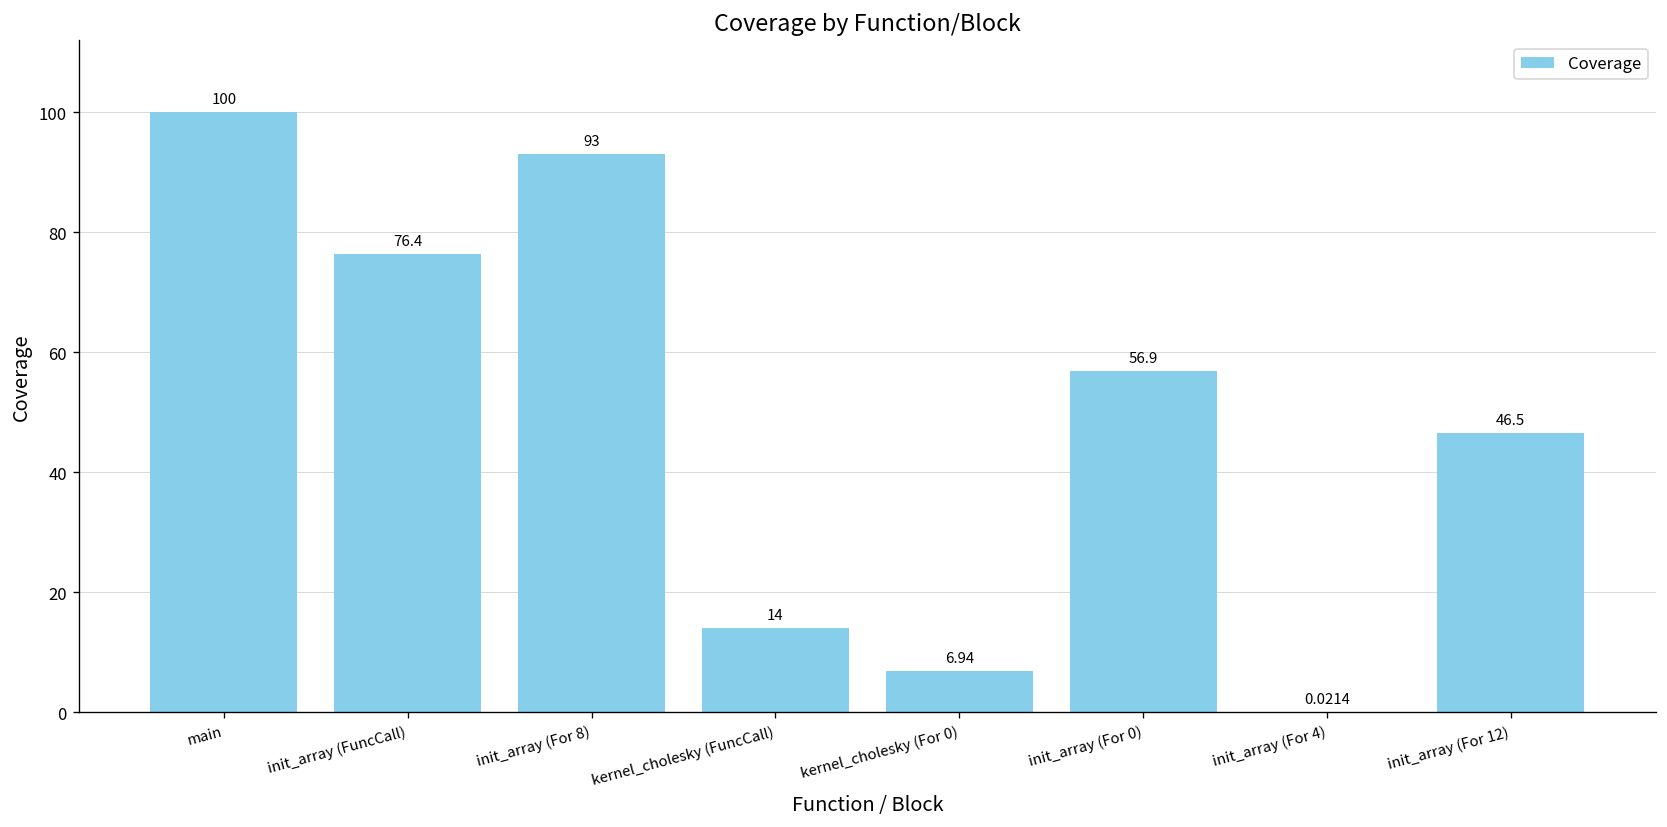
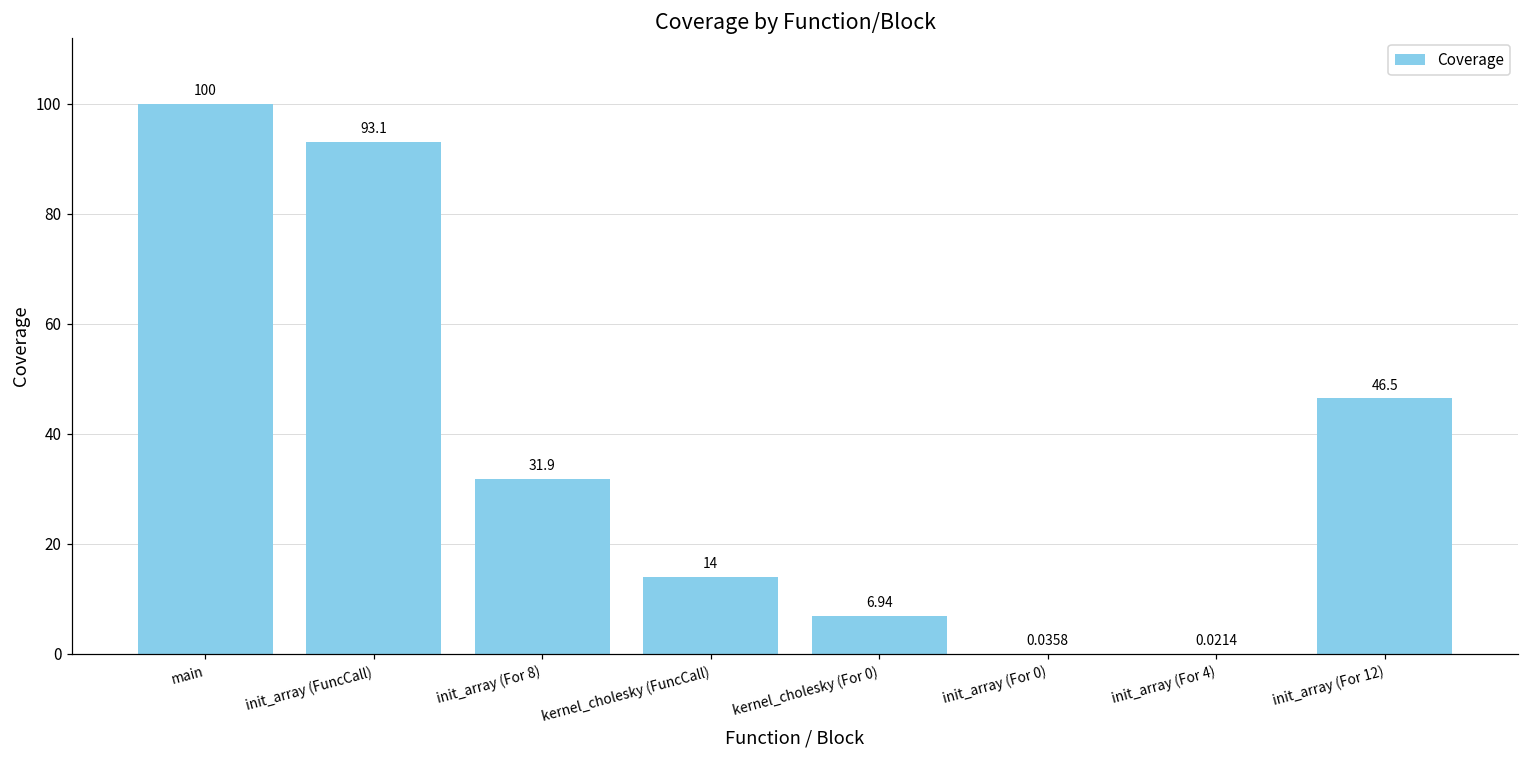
init_array (FuncCall): 76.4 -> 93.1
init_array (For 8): 93 -> 31.9
init_array (For 0): 56.9 -> 0.0358
